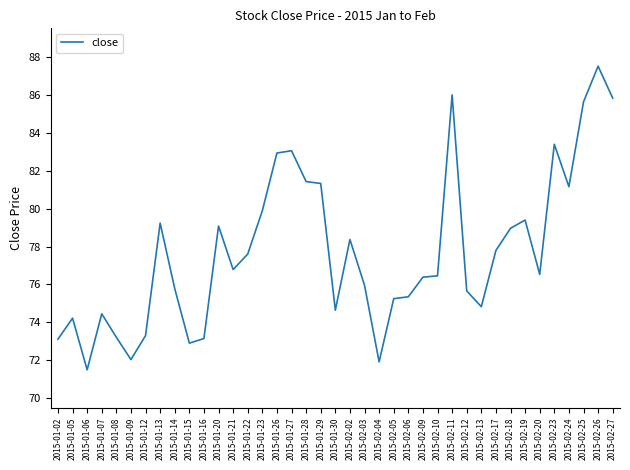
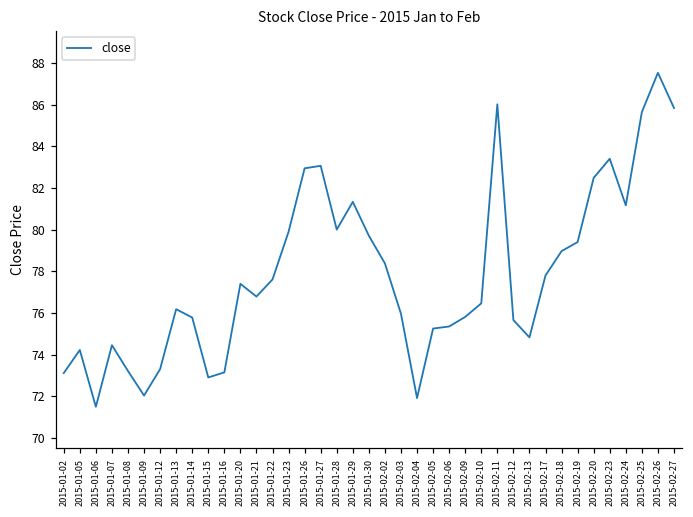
2015-01-13: 79.2 -> 76.2
2015-01-20: 79.1 -> 77.4
2015-01-28: 81.4 -> 80.0
2015-01-30: 74.6 -> 79.7
2015-02-09: 76.4 -> 75.8
2015-02-20: 76.5 -> 82.5
